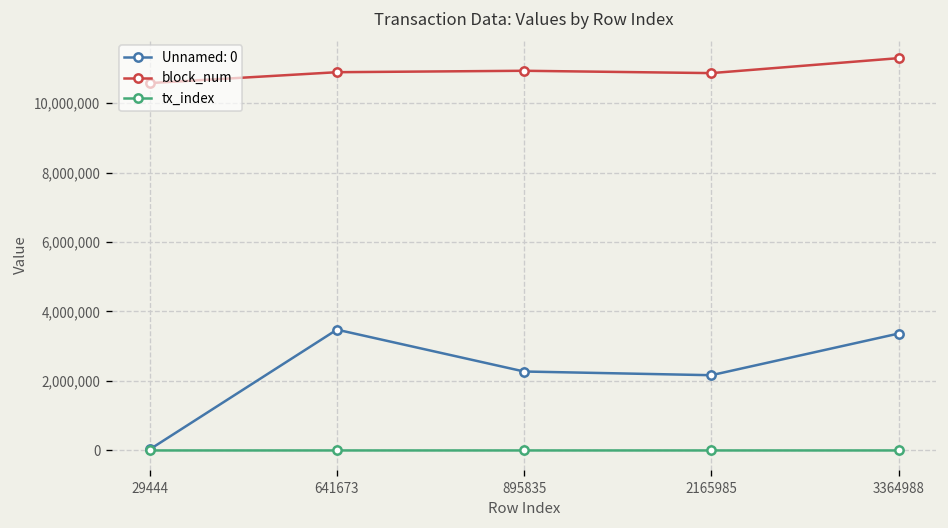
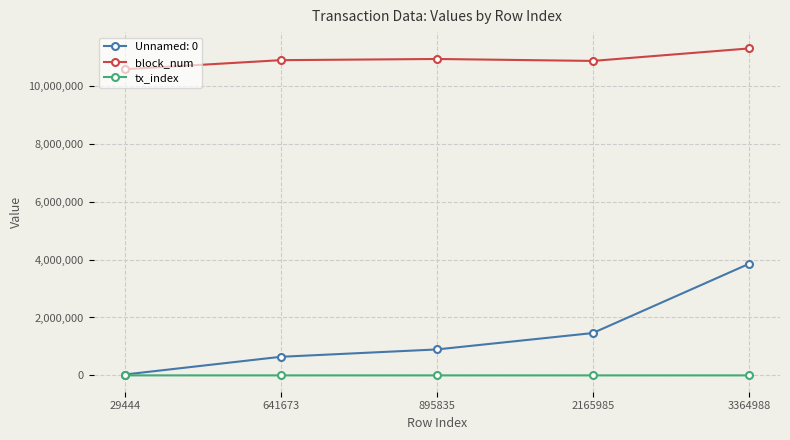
Unnamed: 0, 641673: 3,500,000 -> 600,000
Unnamed: 0, 895835: 2,300,000 -> 900,000
Unnamed: 0, 2165985: 2,200,000 -> 1,500,000
Unnamed: 0, 3364988: 3,400,000 -> 3,900,000
